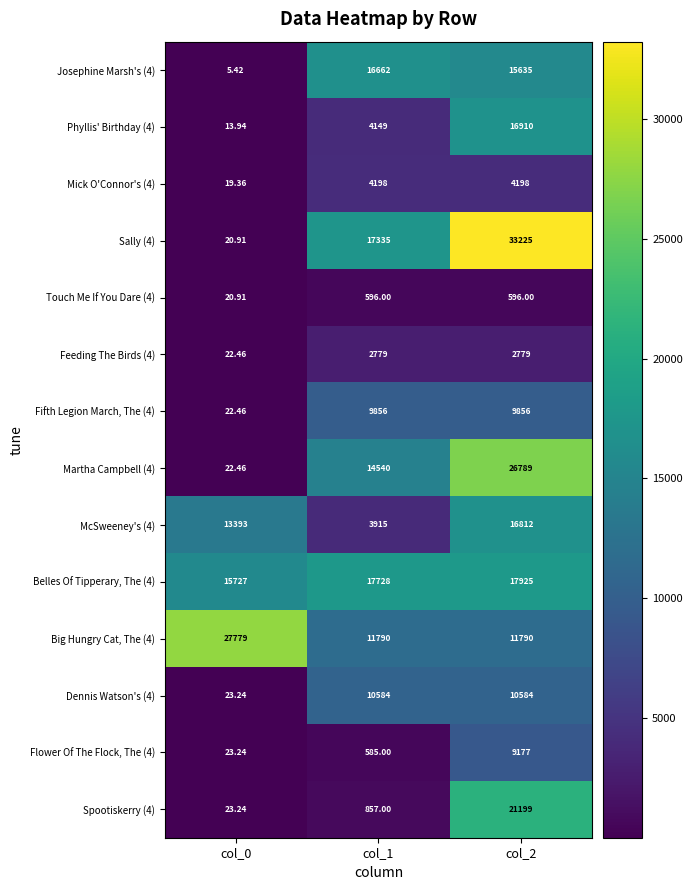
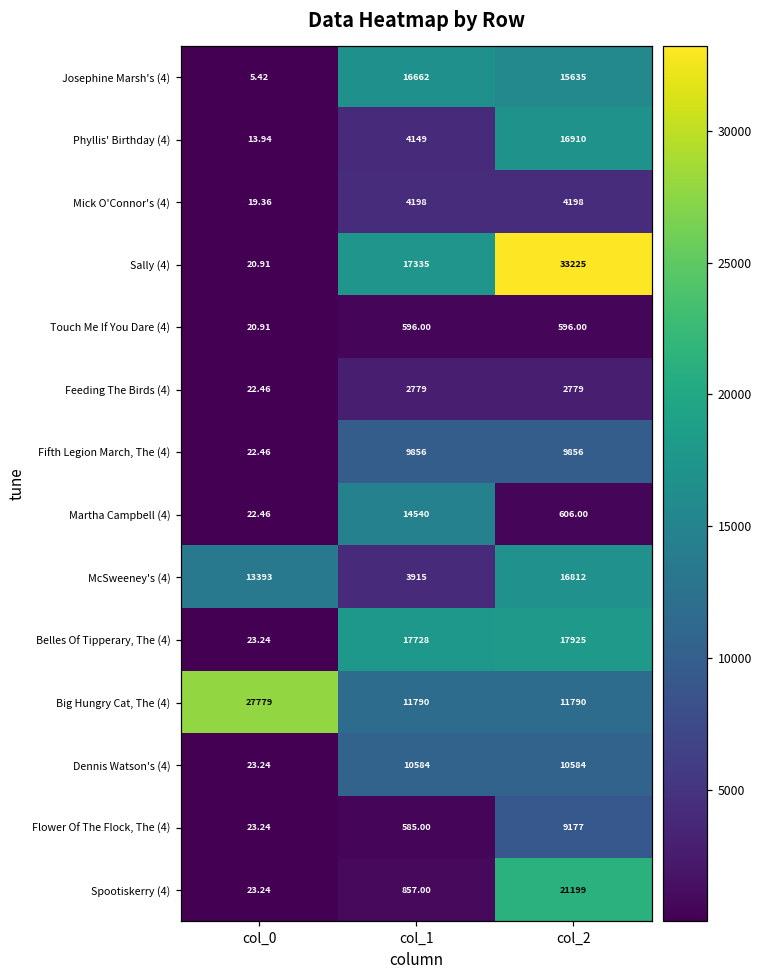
Martha Campbell (4), col_2: 26789 -> 606.00
Belles Of Tipperary, The (4), col_0: 15727 -> 23.24
